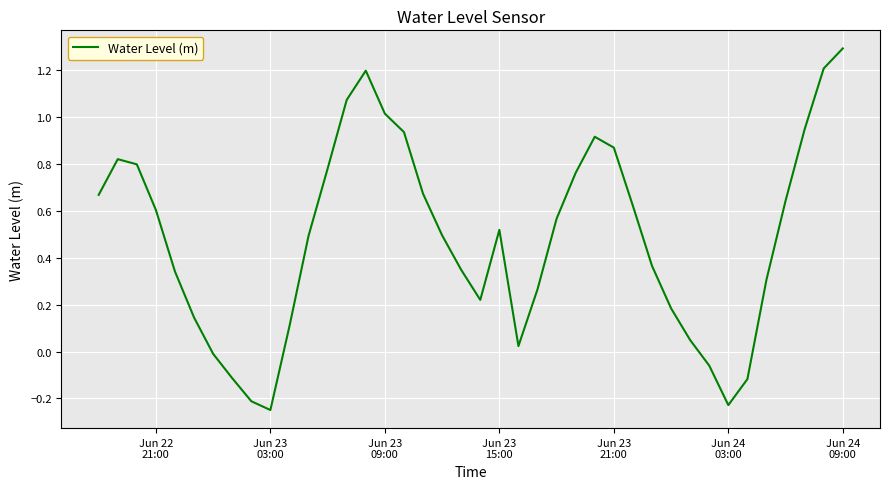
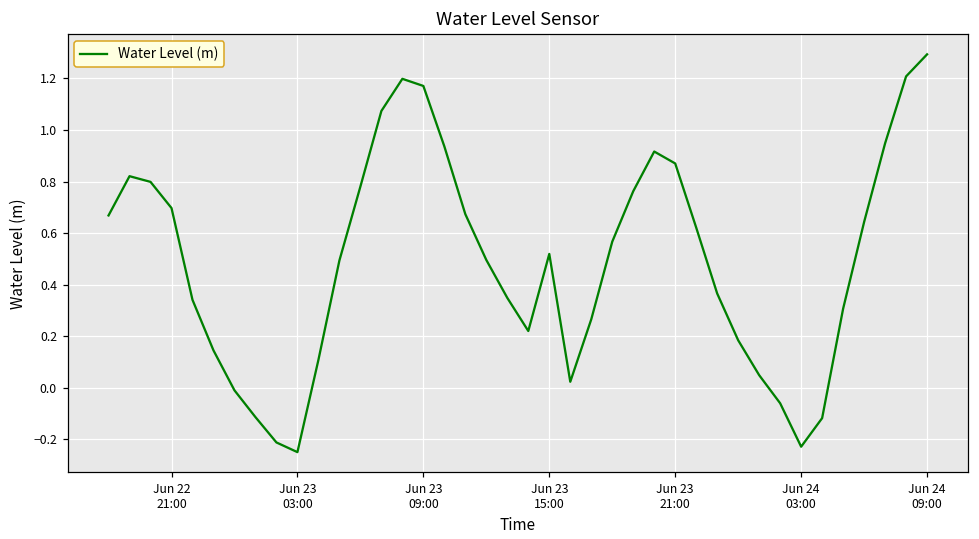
Jun 22 21:00: 0.60 -> 0.70
Jun 23 09:00: 1.01 -> 1.17
